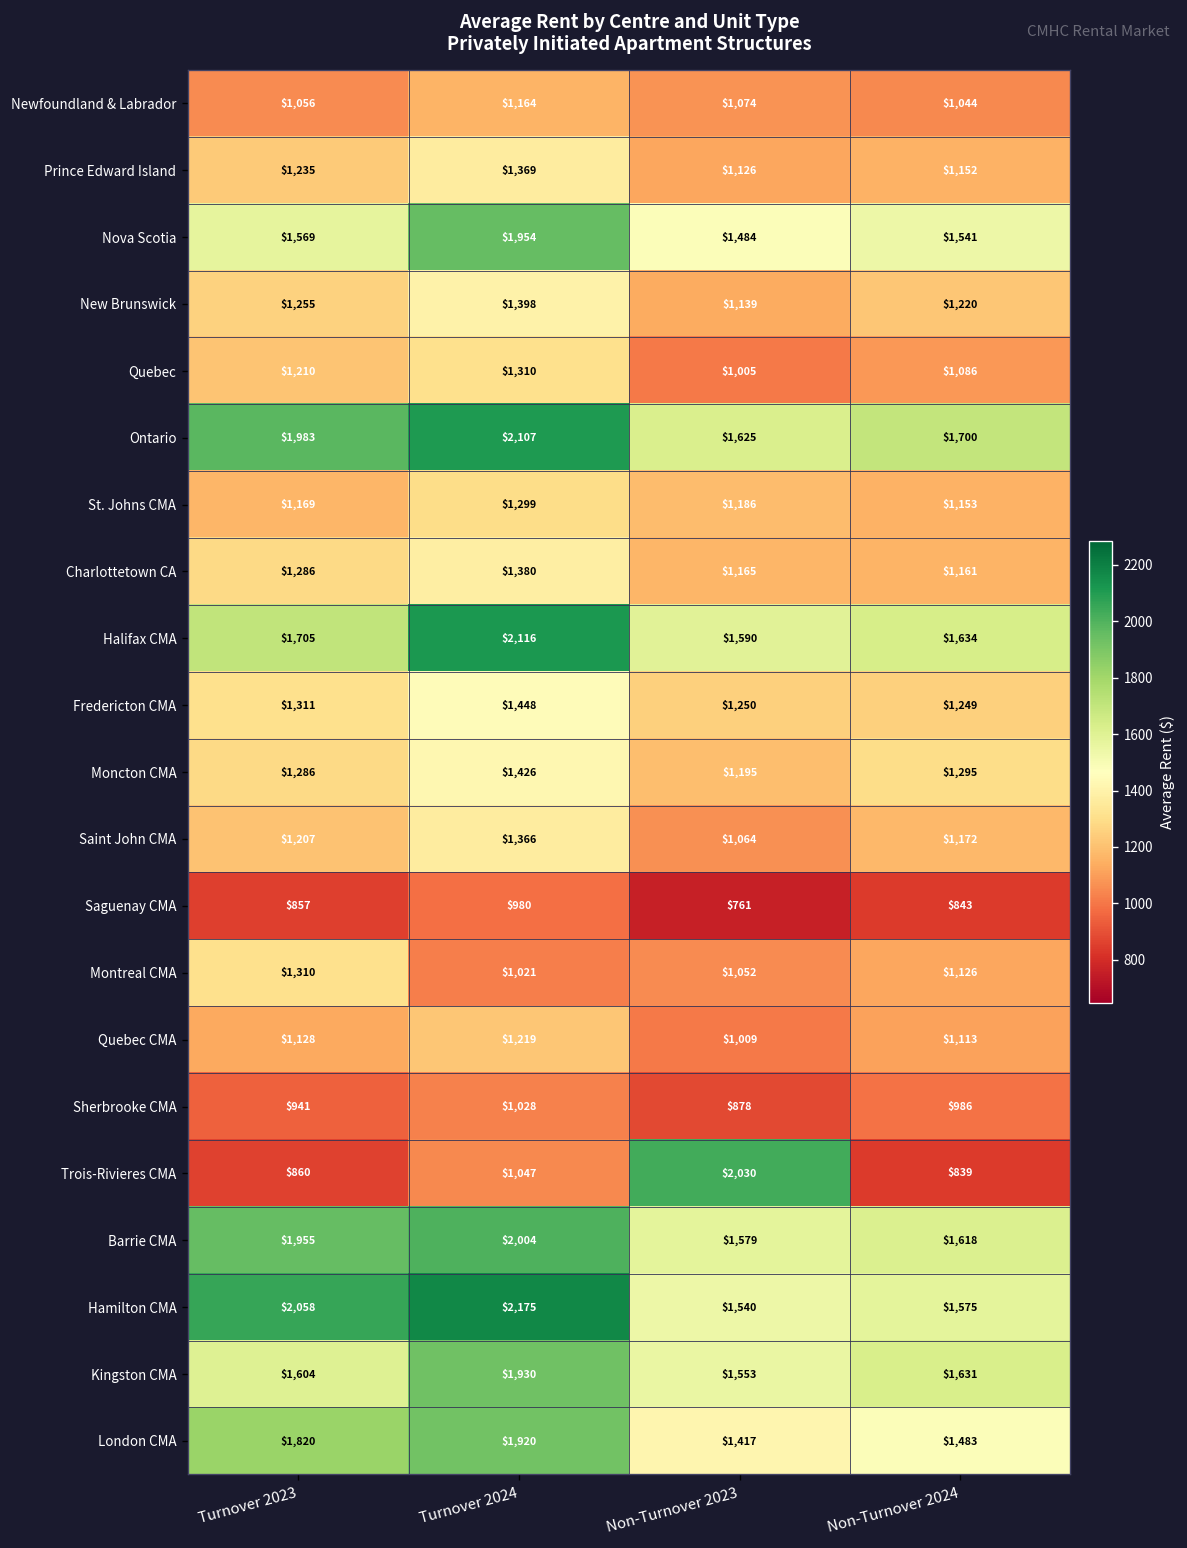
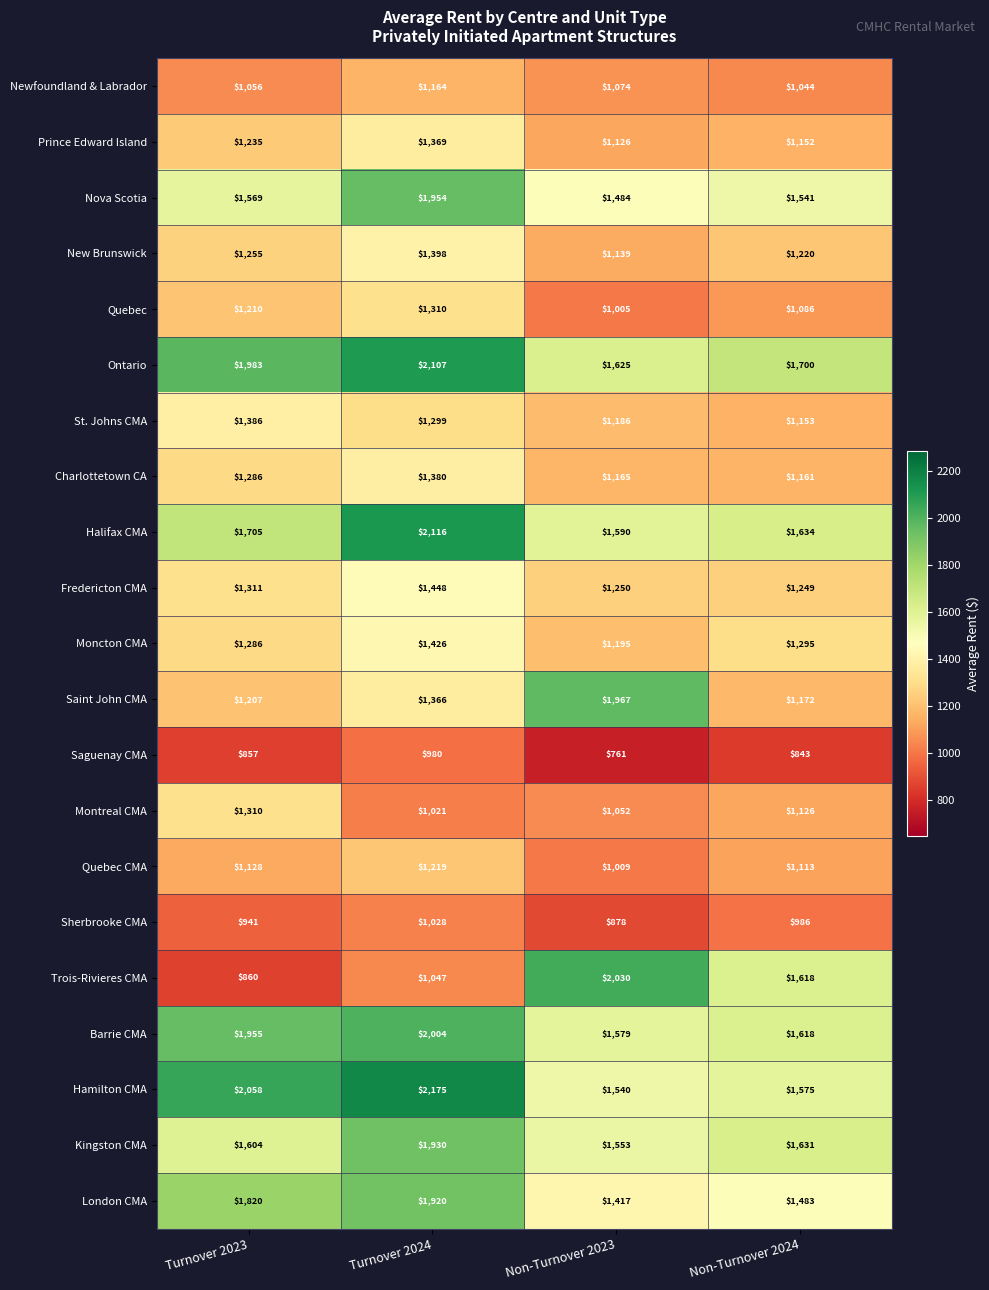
St. Johns CMA, Turnover 2023: $1,169 -> $1,386
Saint John CMA, Non-Turnover 2023: $1,064 -> $1,967
Trois-Rivieres CMA, Non-Turnover 2024: $839 -> $1,618
